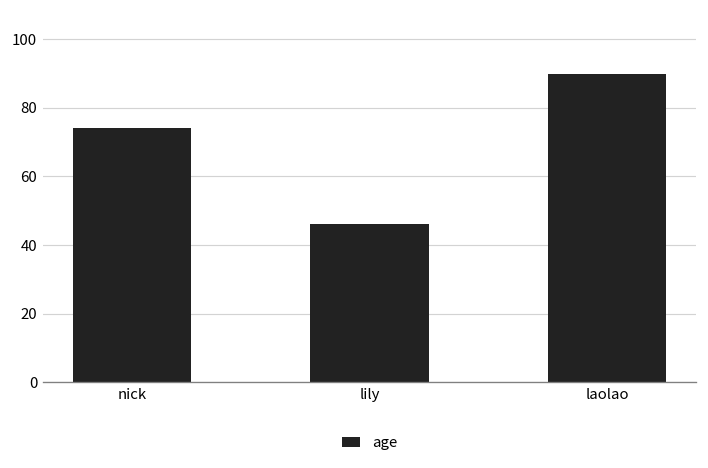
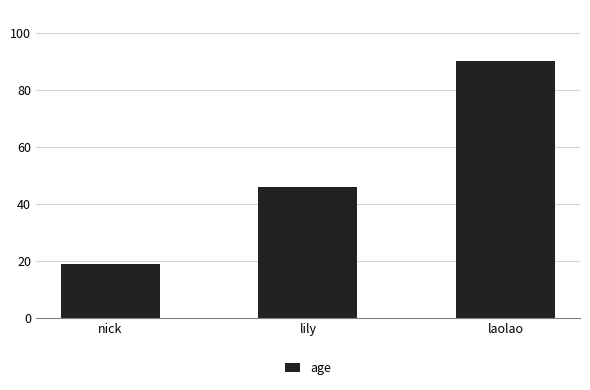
nick: 74 -> 19
